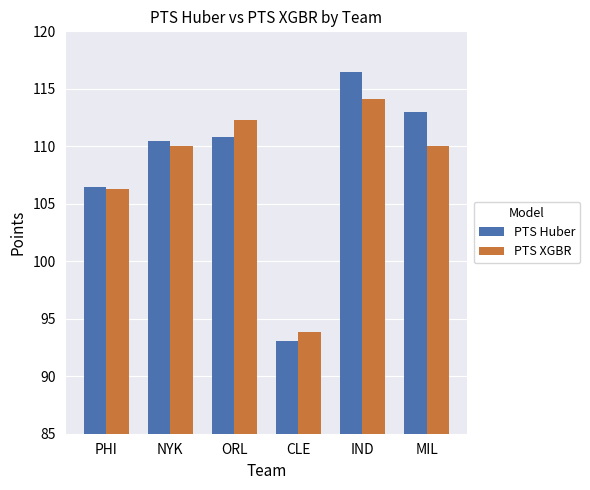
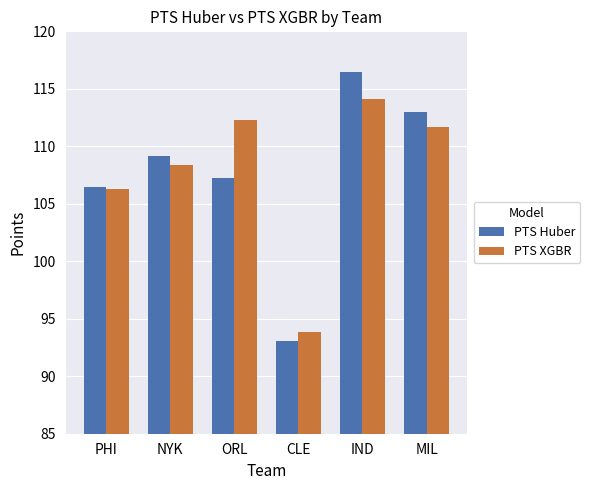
PTS Huber, NYK: 110.5 -> 109.1
PTS XGBR, NYK: 110.0 -> 108.4
PTS Huber, ORL: 110.9 -> 107.2
PTS XGBR, MIL: 110.1 -> 111.7
